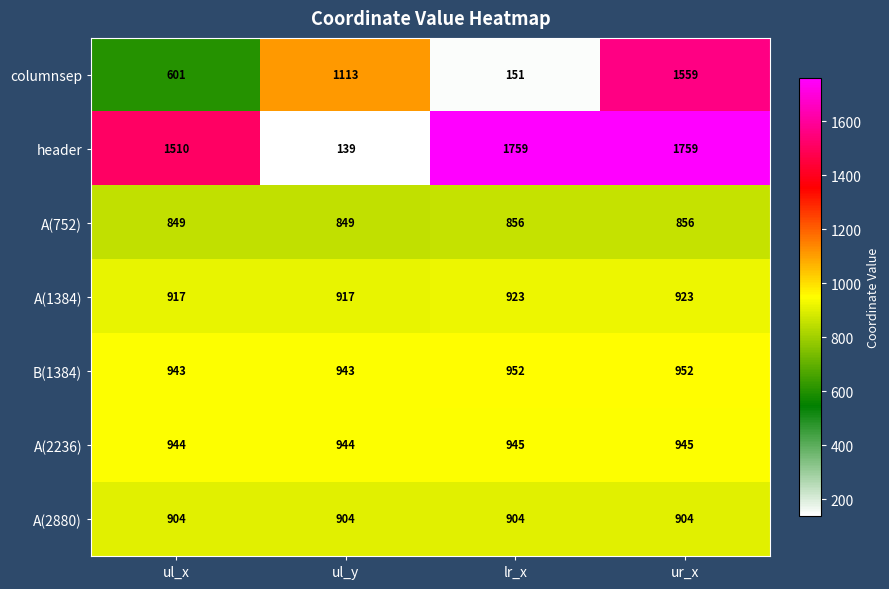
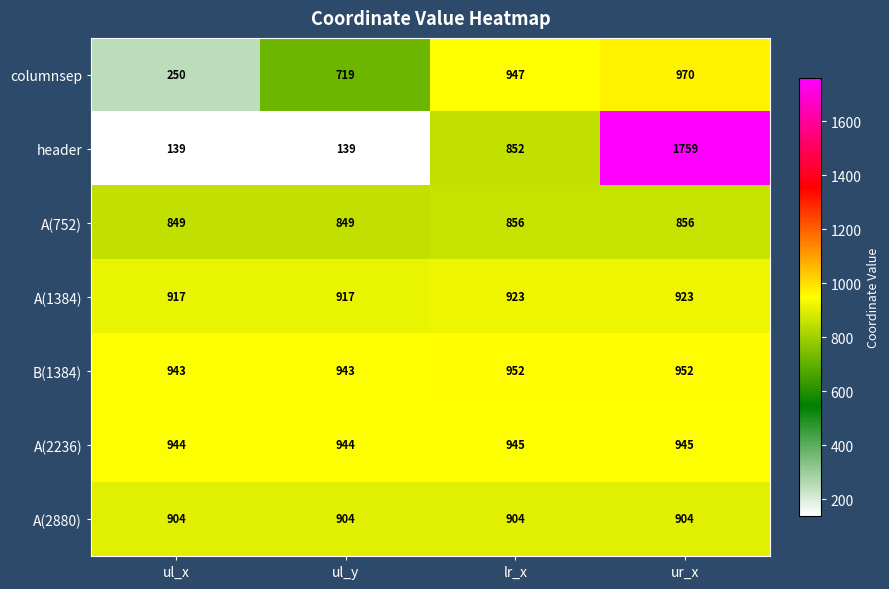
columnsep, ul_x: 601 -> 250
columnsep, ul_y: 1113 -> 719
columnsep, lr_x: 151 -> 947
columnsep, ur_x: 1559 -> 970
header, ul_x: 1510 -> 139
header, lr_x: 1759 -> 852
